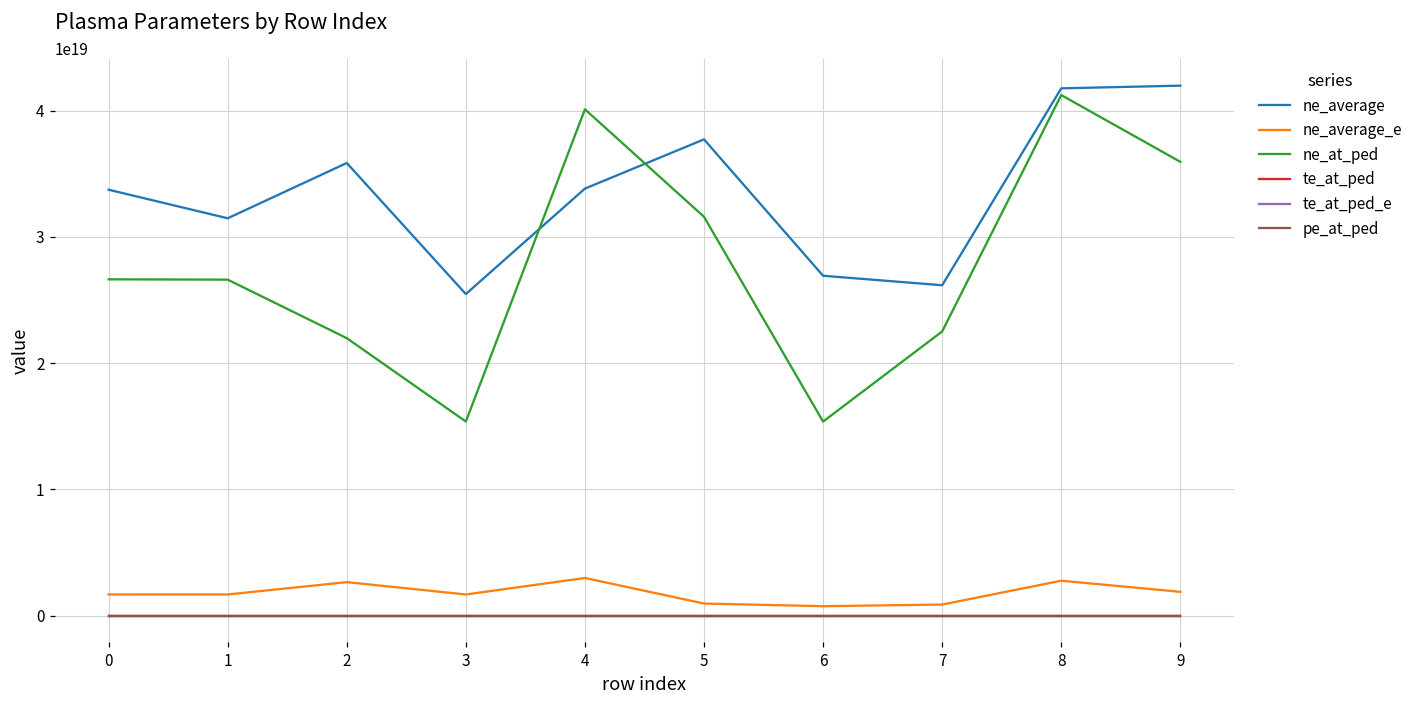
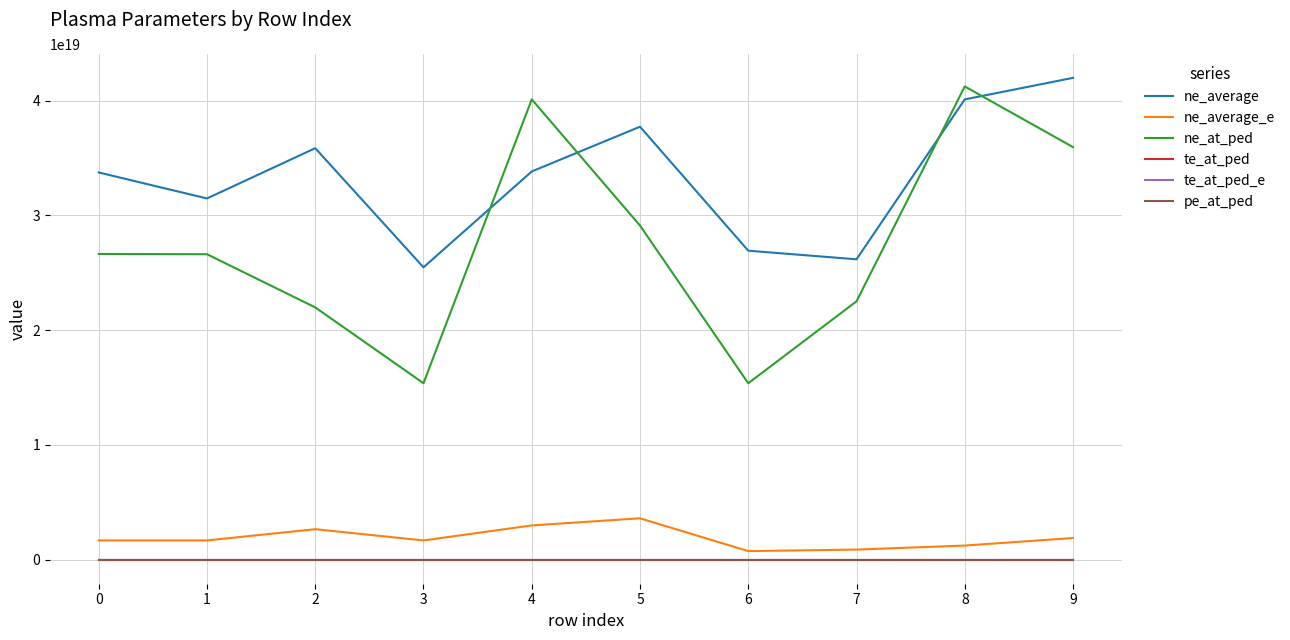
ne_average_e, 5: 1000000000000000000 -> 3600000000000000000
ne_at_ped, 5: 31600000000000000000 -> 29100000000000000000
ne_average, 8: 41800000000000000000 -> 40100000000000000000
ne_average_e, 8: 2800000000000000000 -> 1200000000000000000
